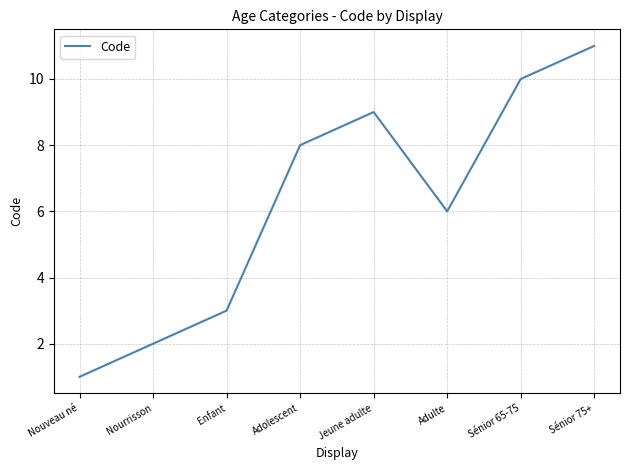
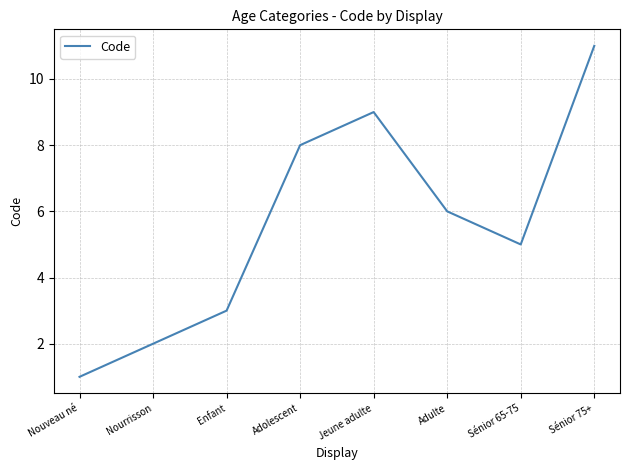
Sénior 65-75: 10 -> 5
